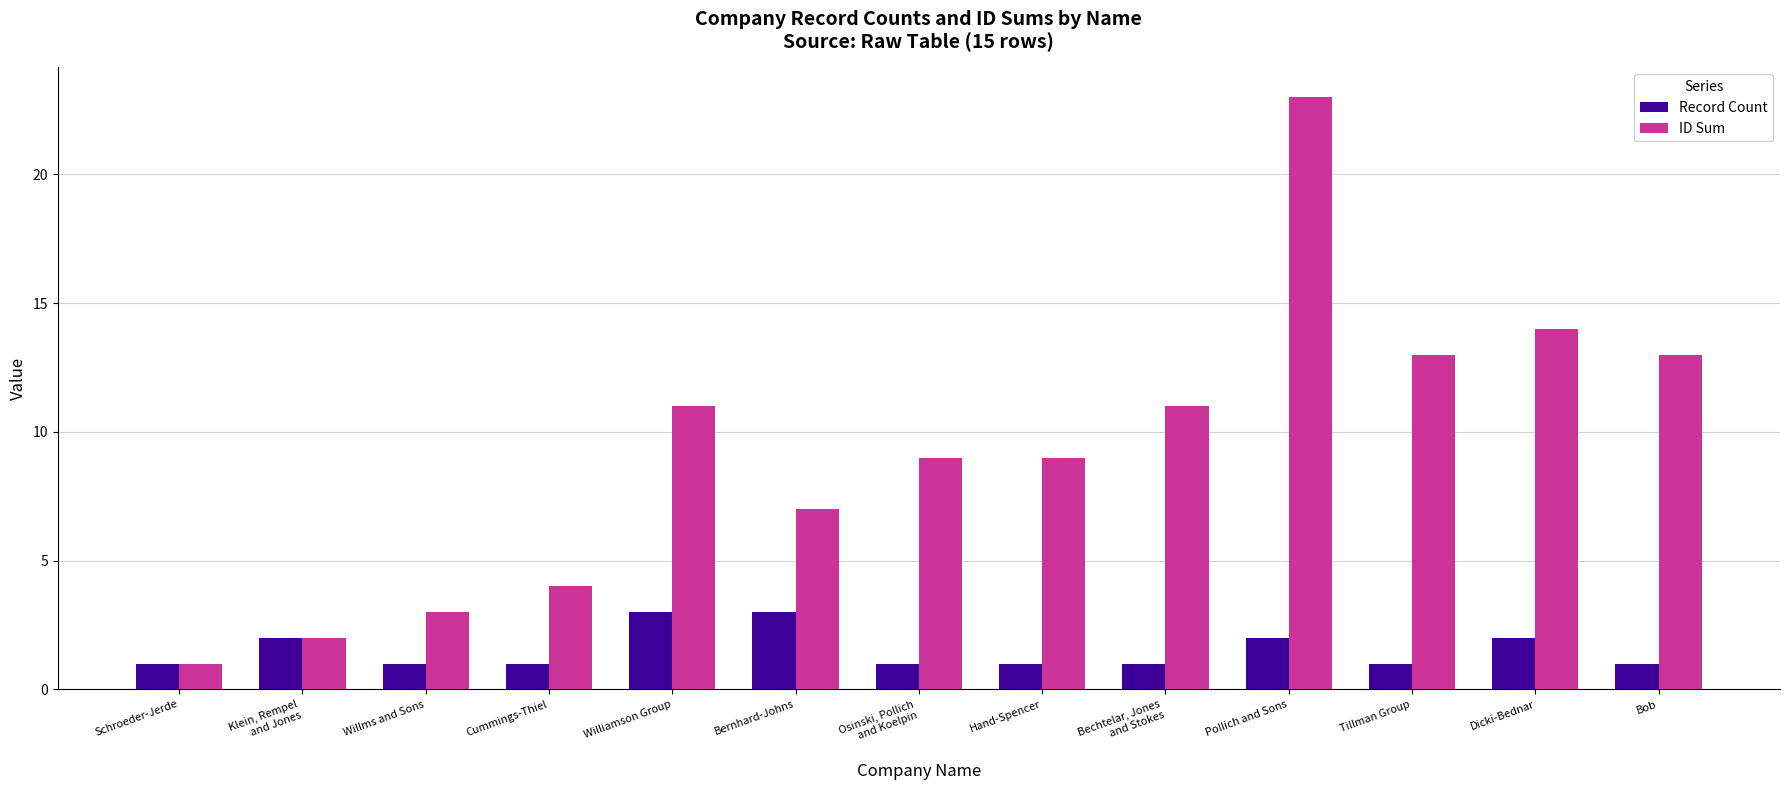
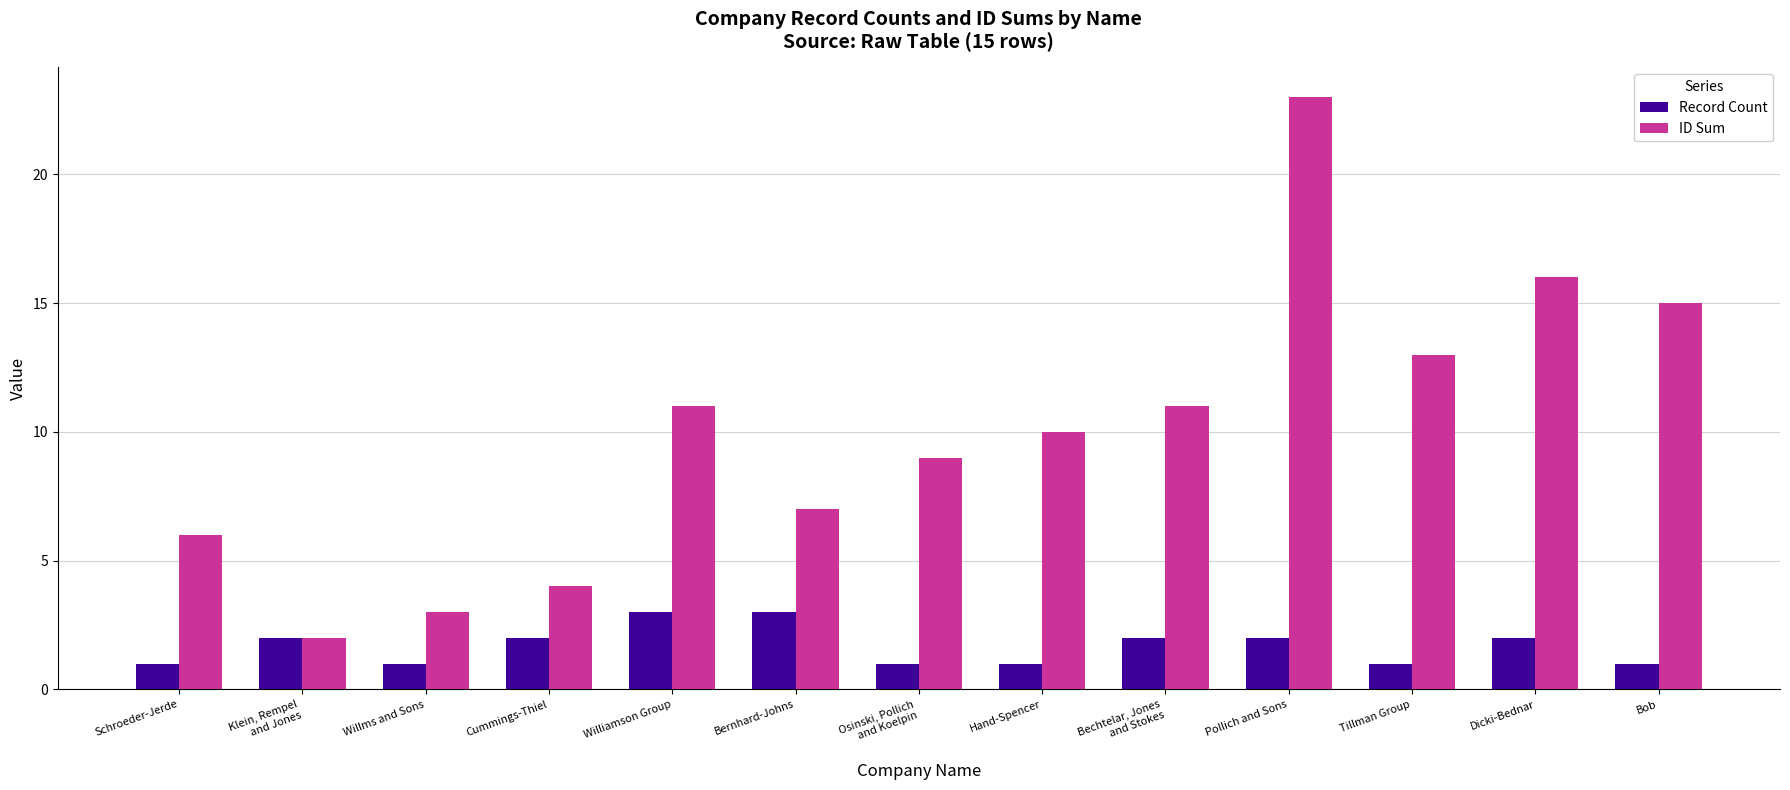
ID Sum, Schroeder-Jerde: 1 -> 6
Record Count, Cummings-Thiel: 1 -> 2
ID Sum, Hand-Spencer: 9 -> 10
Record Count, Bechtelar, Jones and Stokes: 1 -> 2
ID Sum, Dicki-Bednar: 14 -> 16
ID Sum, Bob: 13 -> 15
